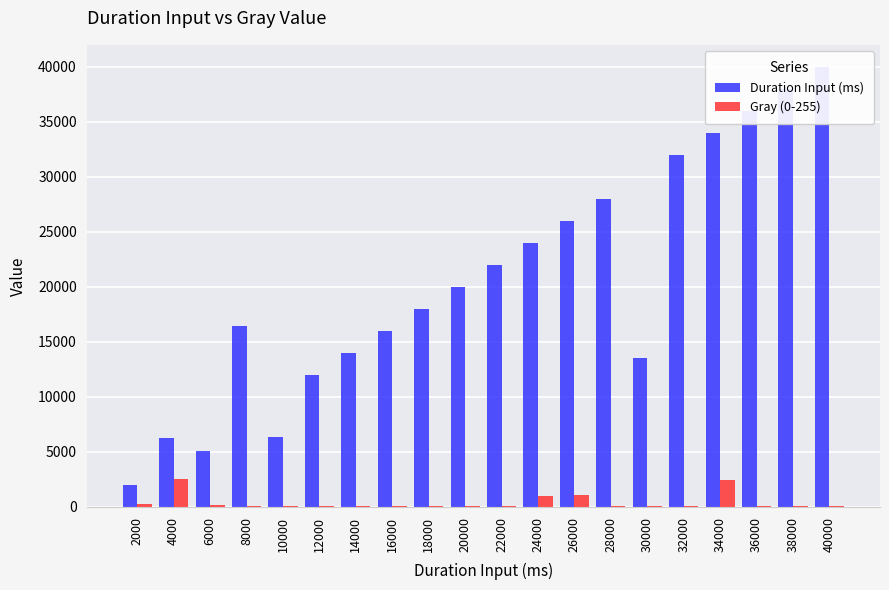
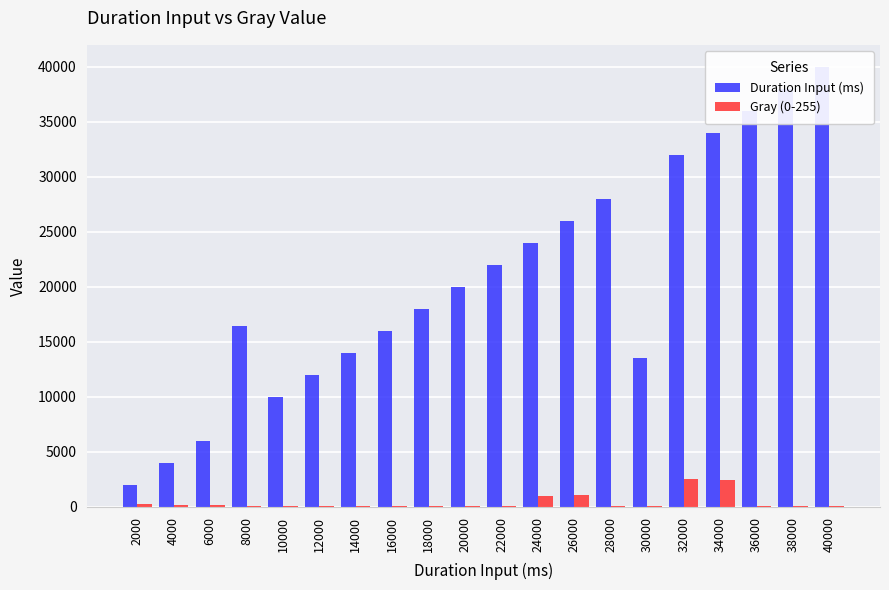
Duration Input (ms), 4000: 6300 -> 4000
Gray (0-255), 4000: 2600 -> 200
Duration Input (ms), 6000: 5100 -> 6000
Duration Input (ms), 10000: 6300 -> 10000
Gray (0-255), 32000: 0 -> 2500
